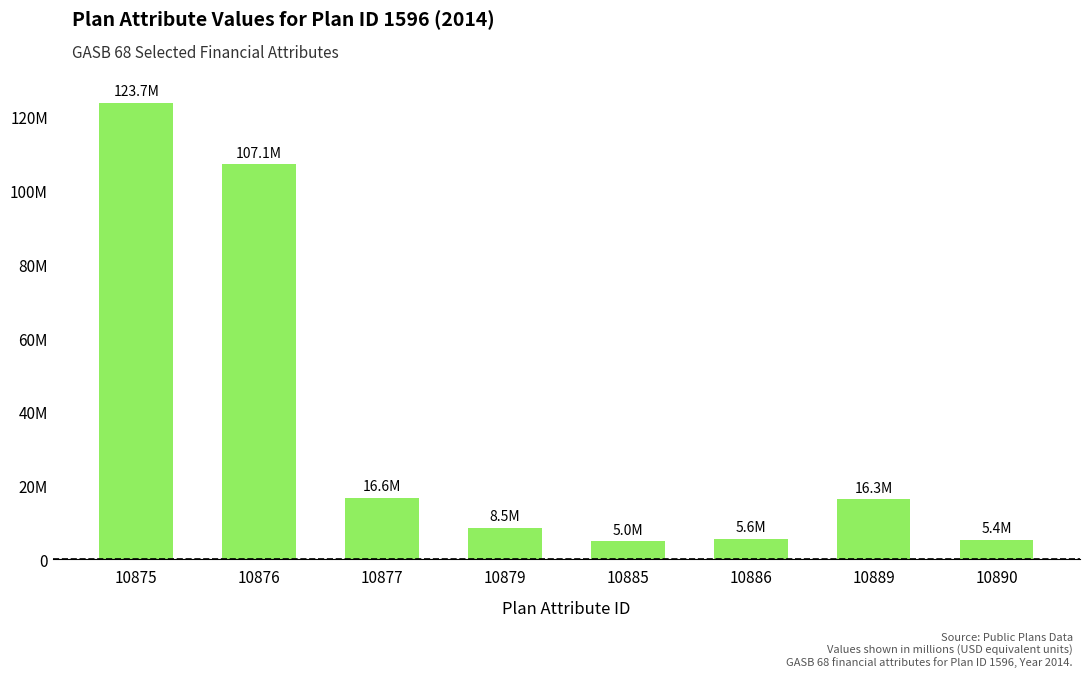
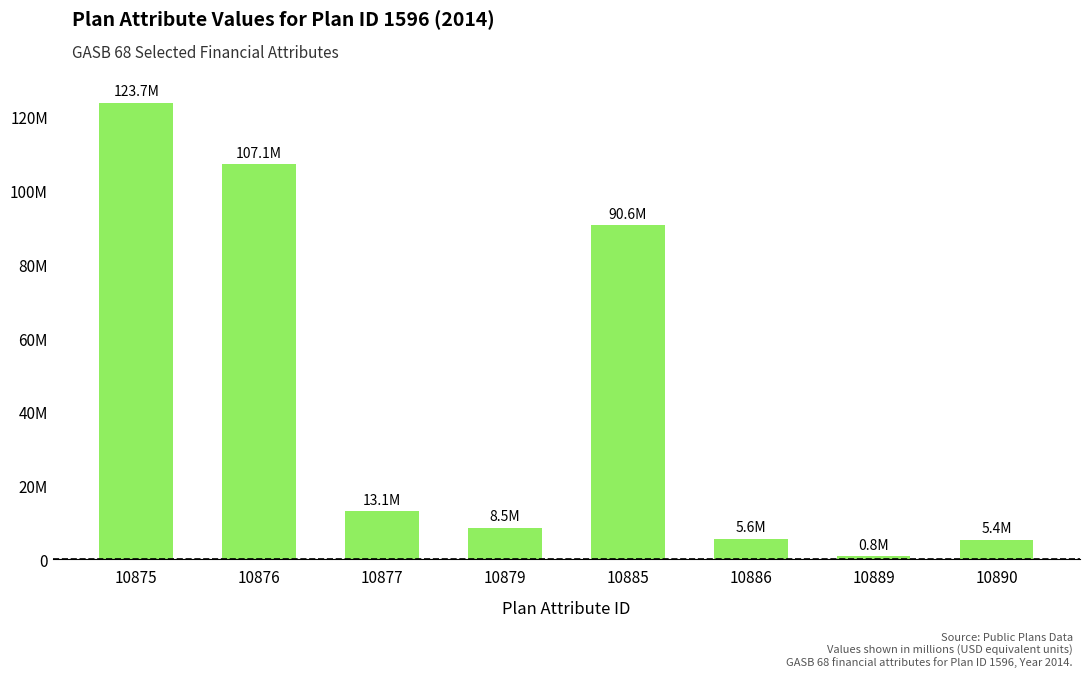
10877: 16.6M -> 13.1M
10885: 5.0M -> 90.6M
10889: 16.3M -> 0.8M
